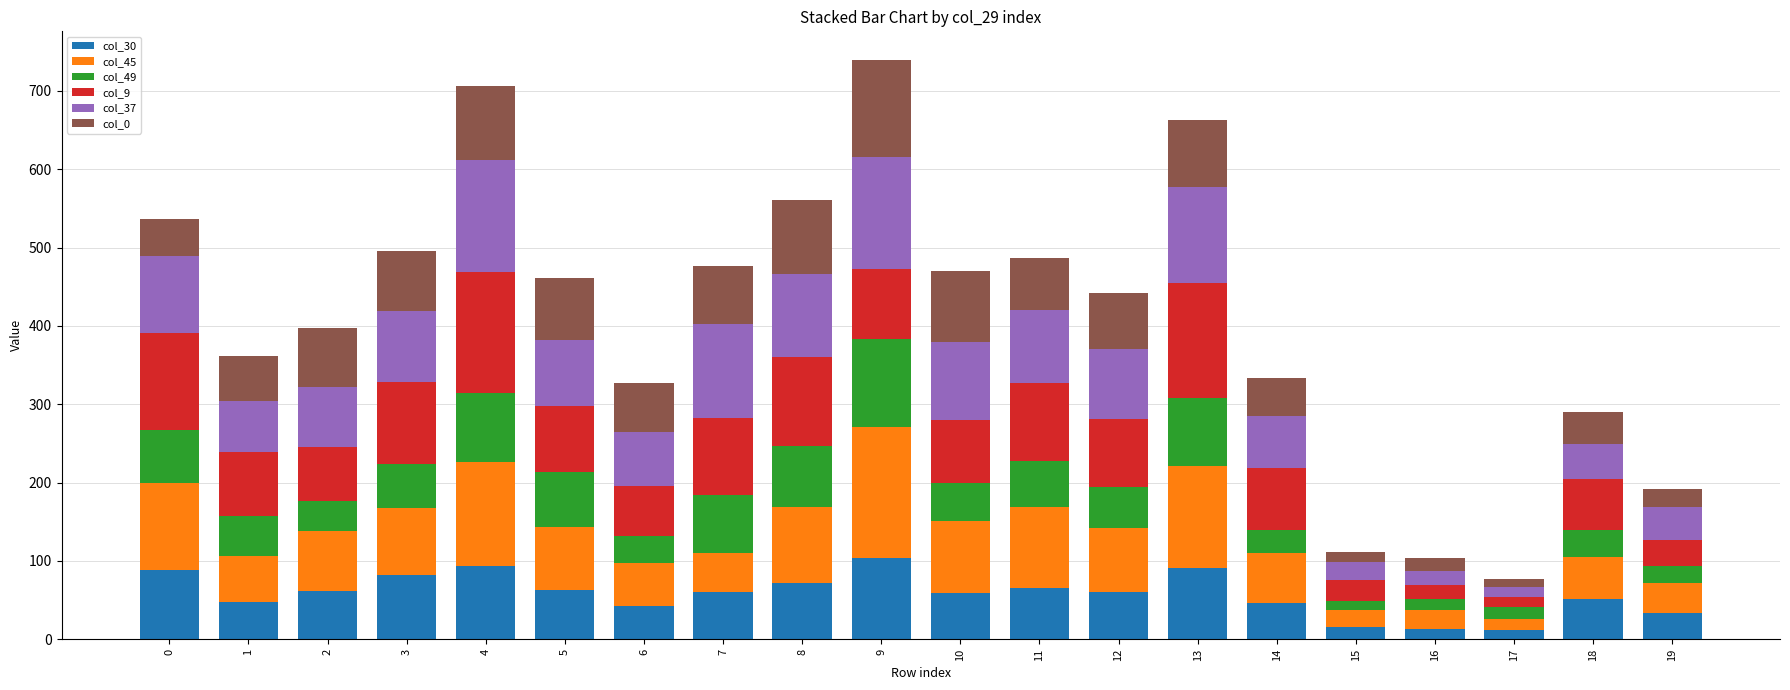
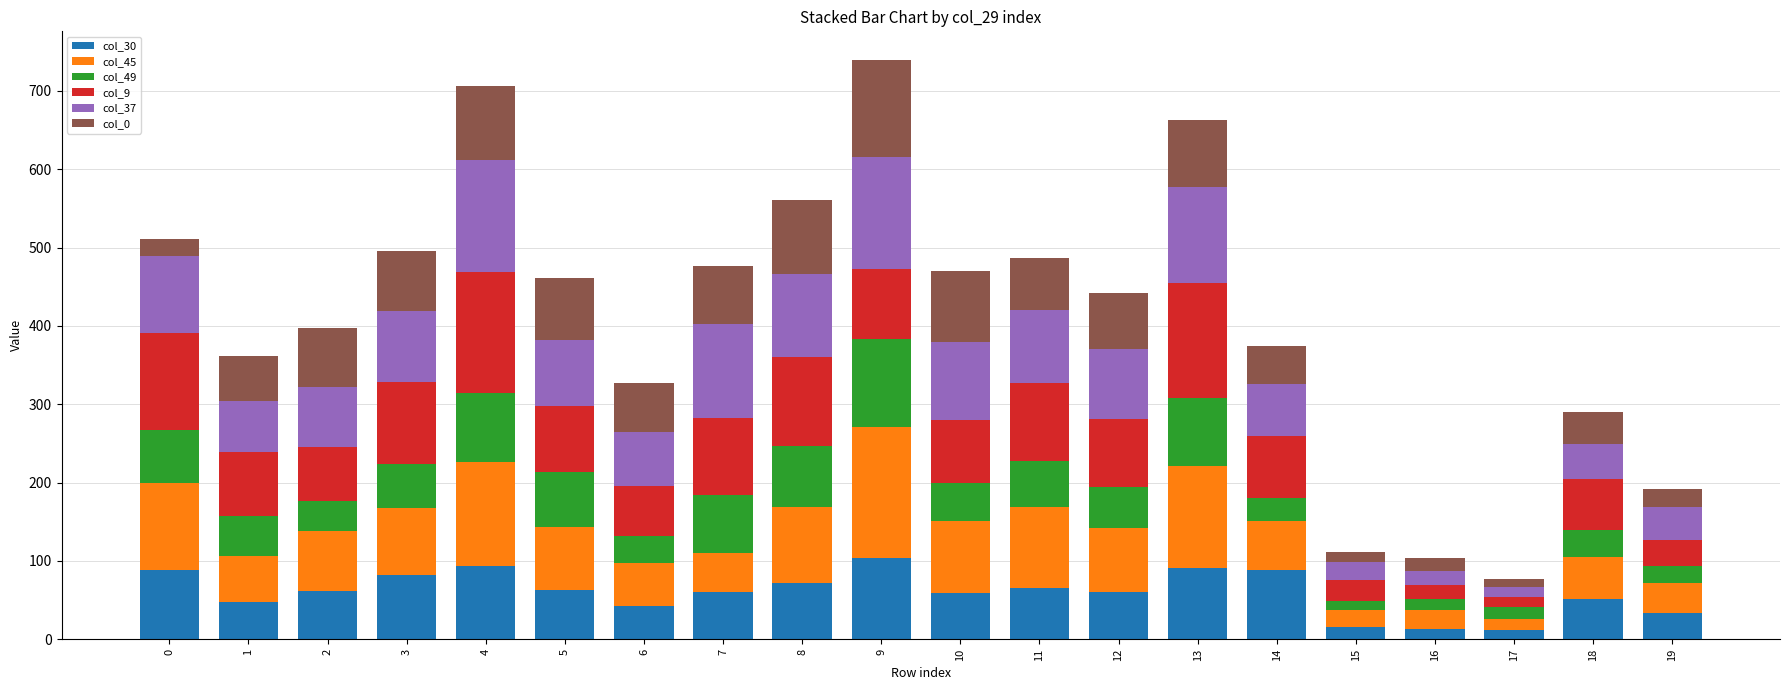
col_0, 0: 50 -> 20
col_30, 14: 50 -> 90
